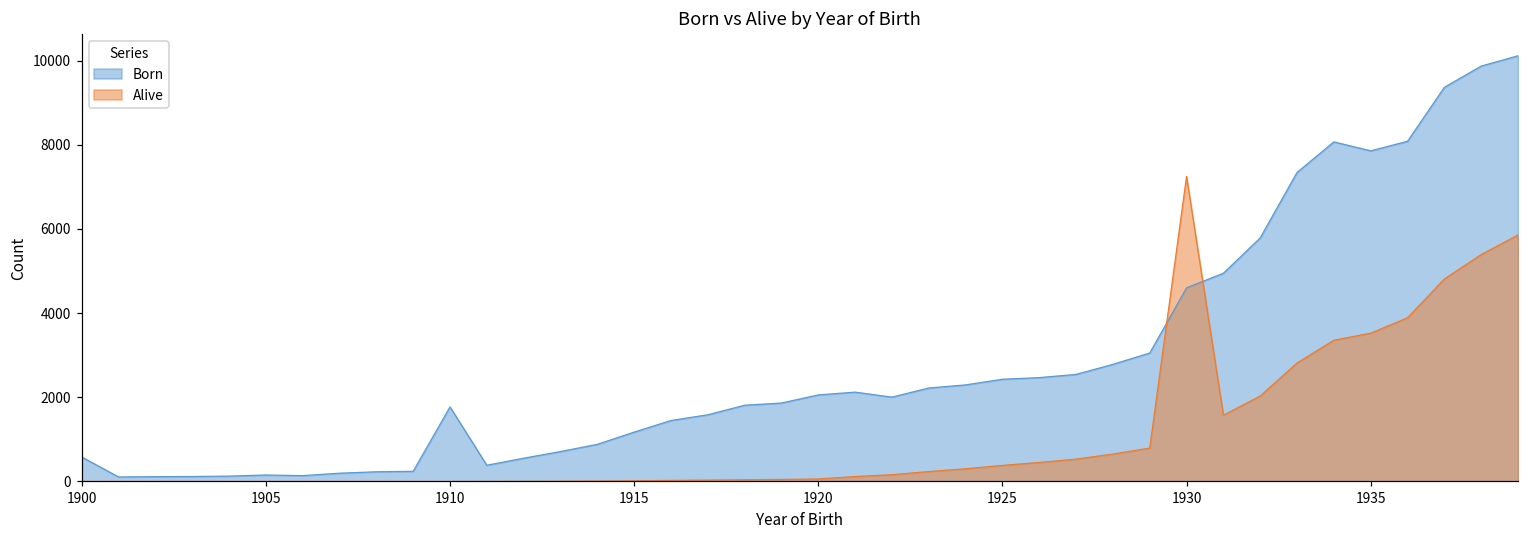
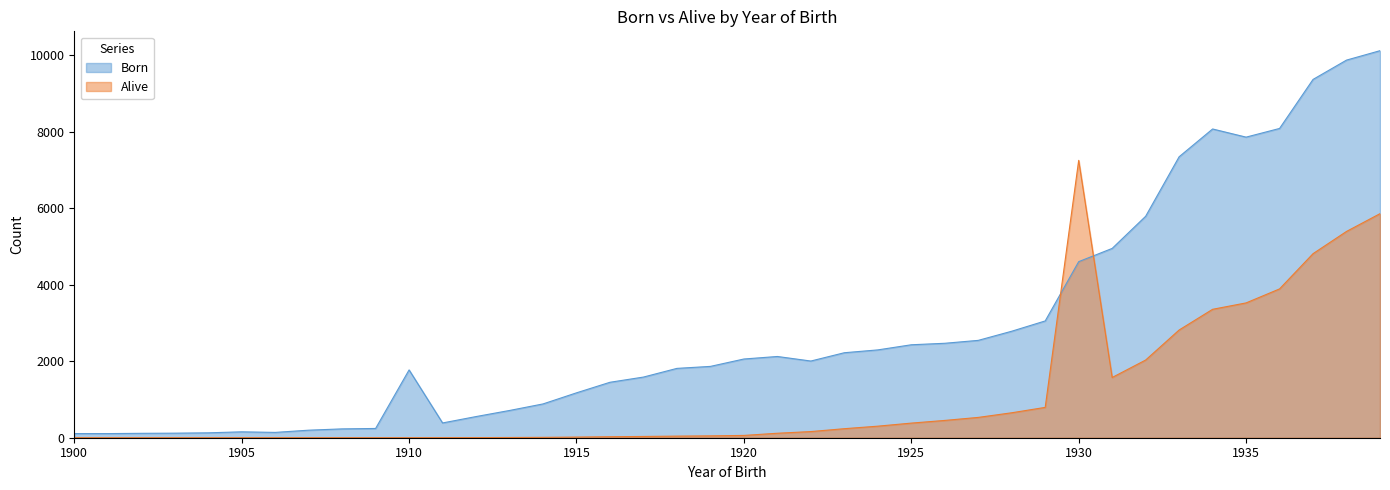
Born, 1900: 600 -> 100
